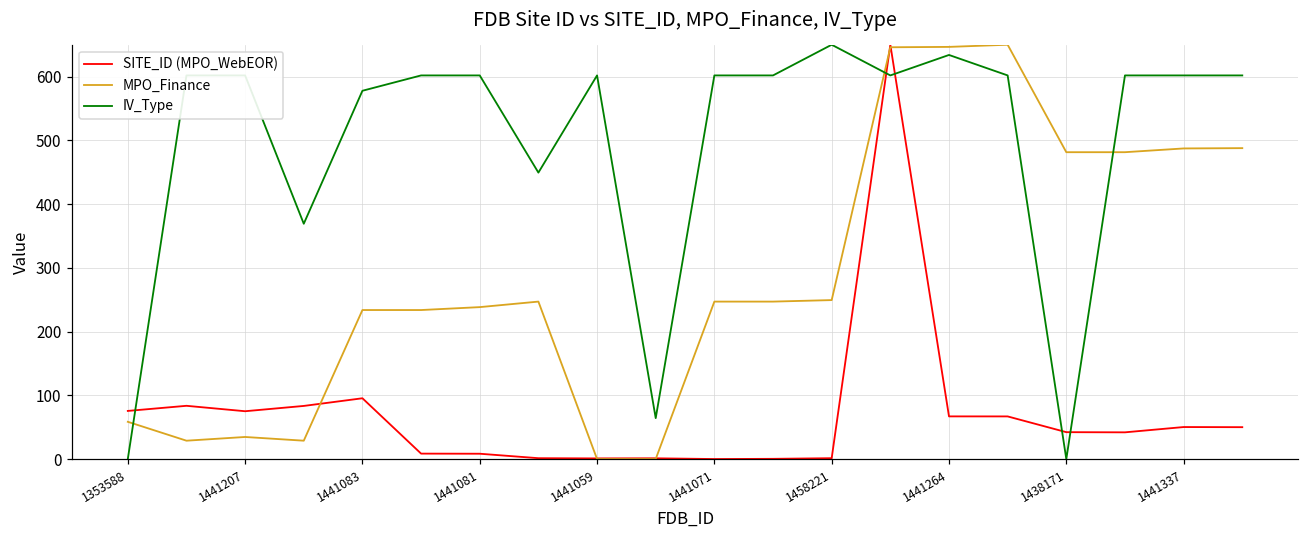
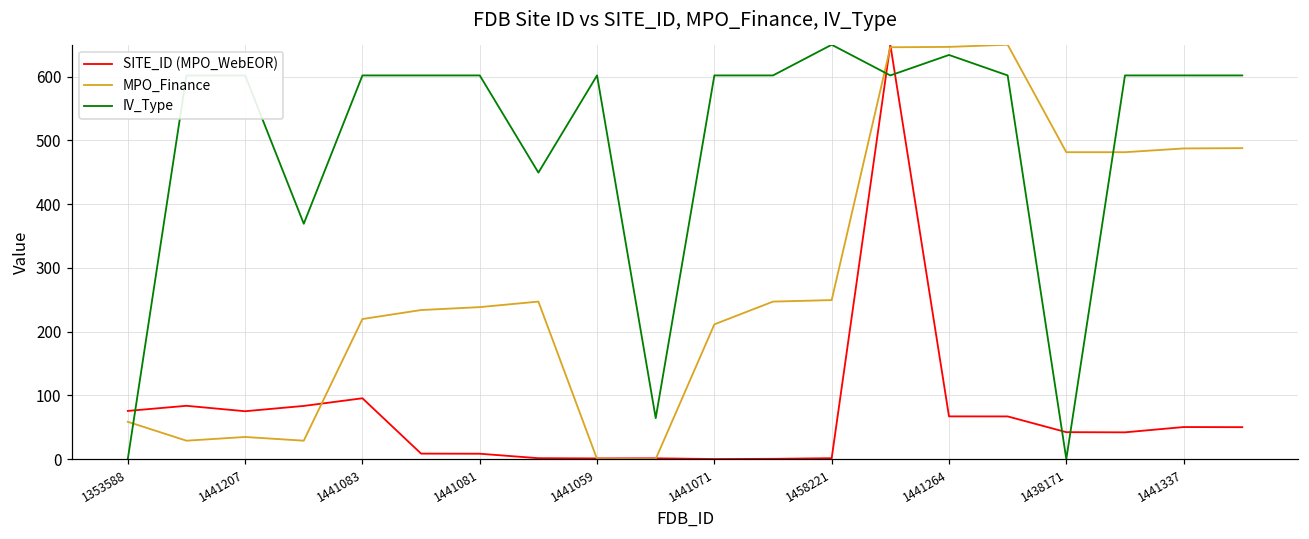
MPO_Finance, 1441083: 230 -> 220
IV_Type, 1441083: 580 -> 600
MPO_Finance, 1441071: 250 -> 210
